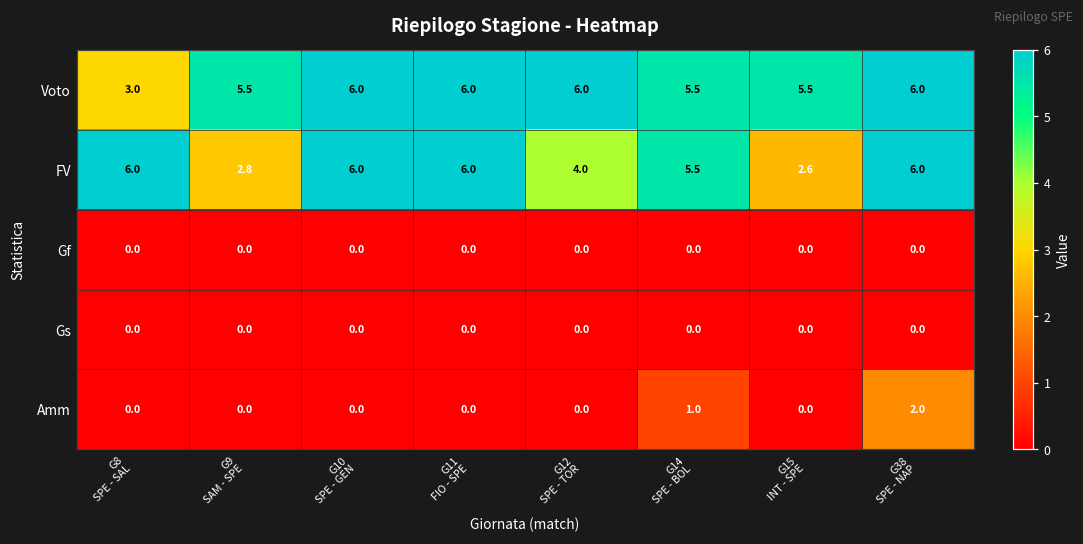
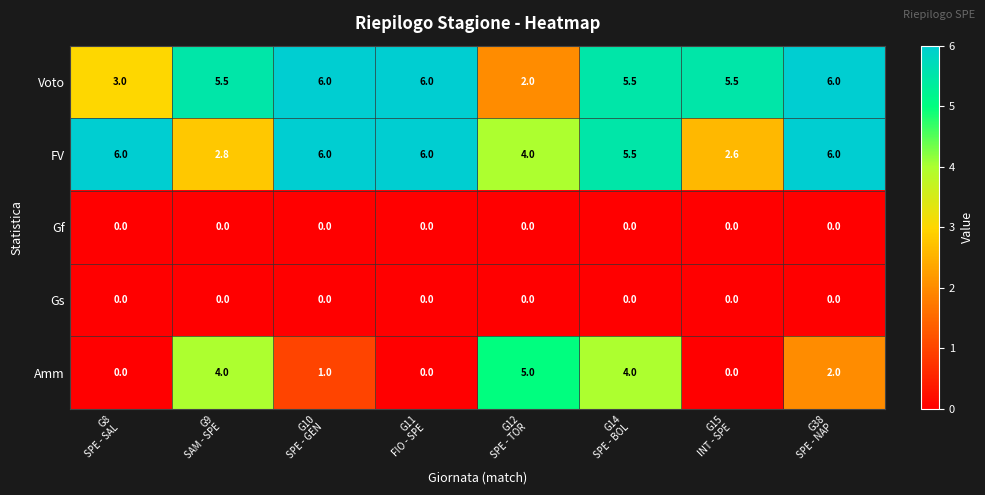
Voto, G12 SPE - TOR: 6.0 -> 2.0
Amm, G9 SAM - SPE: 0.0 -> 4.0
Amm, G10 SPE - GEN: 0.0 -> 1.0
Amm, G12 SPE - TOR: 0.0 -> 5.0
Amm, G14 SPE - BOL: 1.0 -> 4.0
